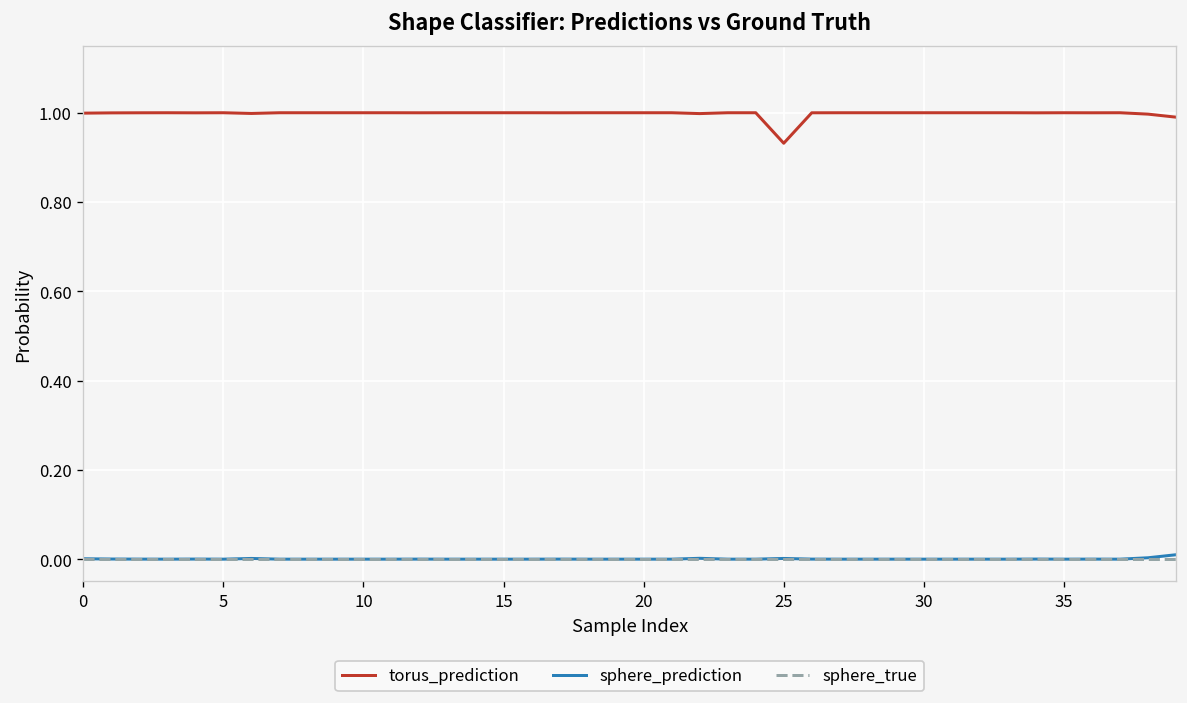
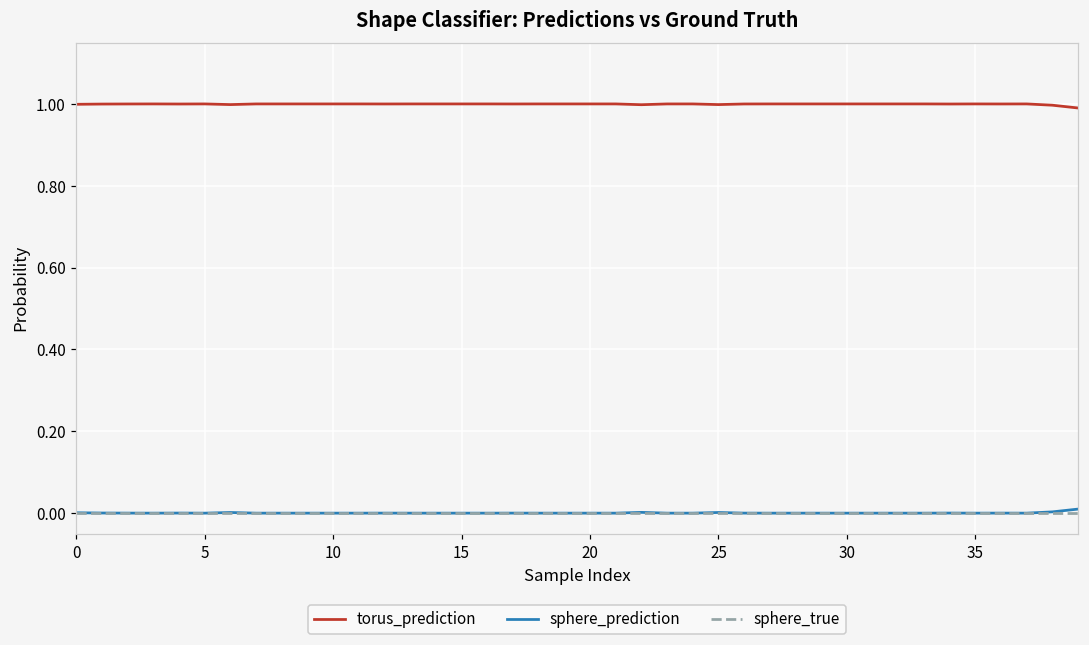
torus_prediction, 25: 0.93 -> 1.00
